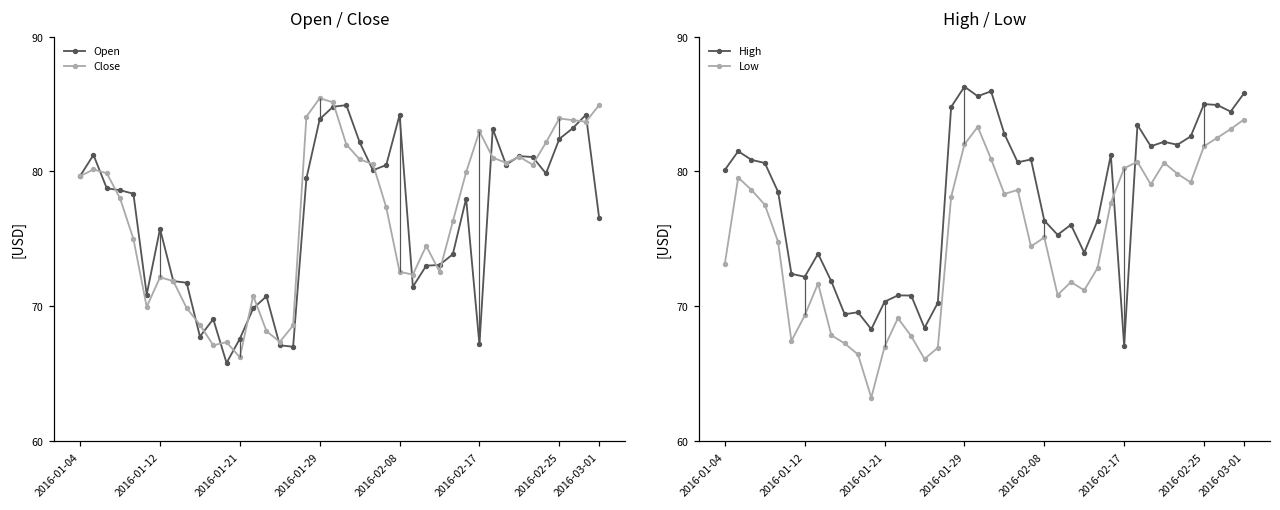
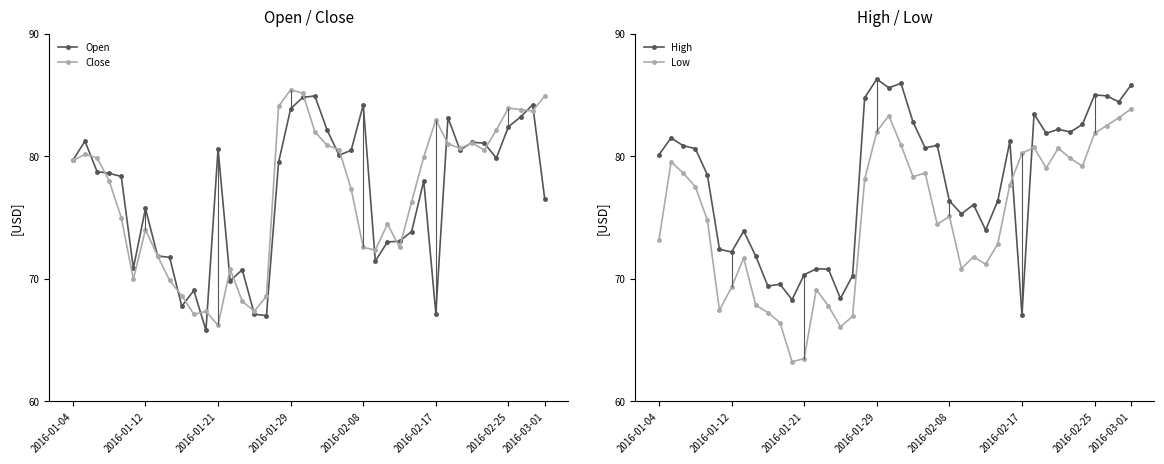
Open / Close, Close, 2016-01-12: 72.2 -> 74.0
Open / Close, Open, 2016-01-21: 67.6 -> 80.6
High / Low, Low, 2016-01-21: 67.0 -> 63.5
